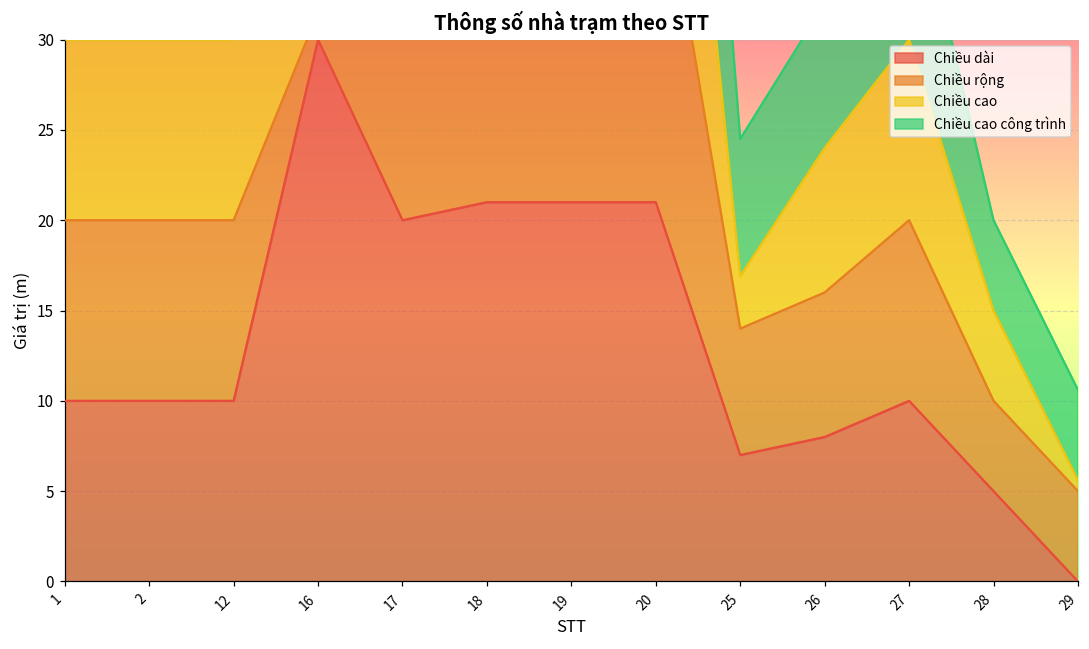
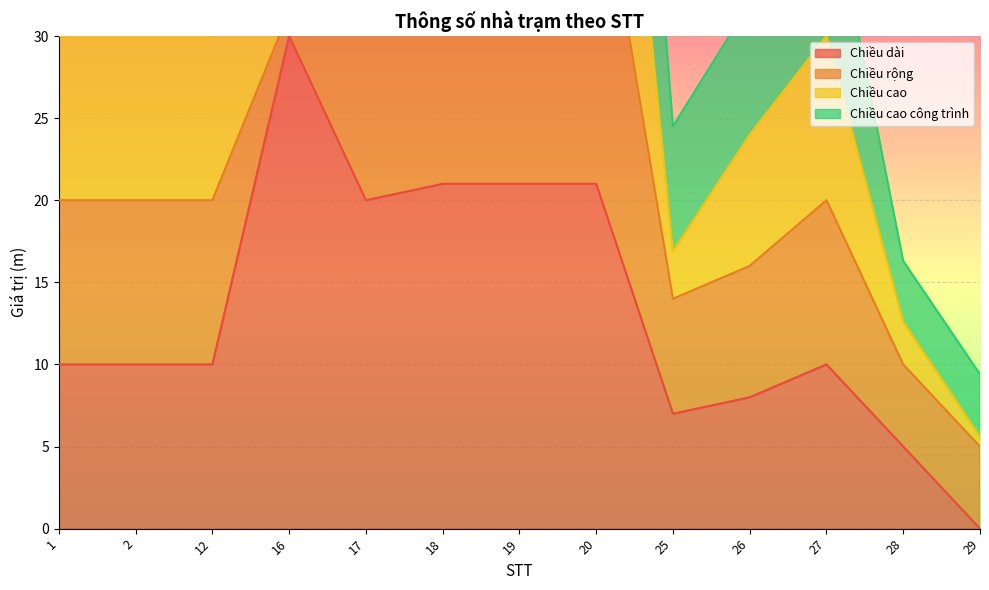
Chiều cao, 28: 5.0 -> 2.6
Chiều cao công trình, 28: 5.0 -> 3.7
Chiều cao công trình, 29: 5.0 -> 3.8
